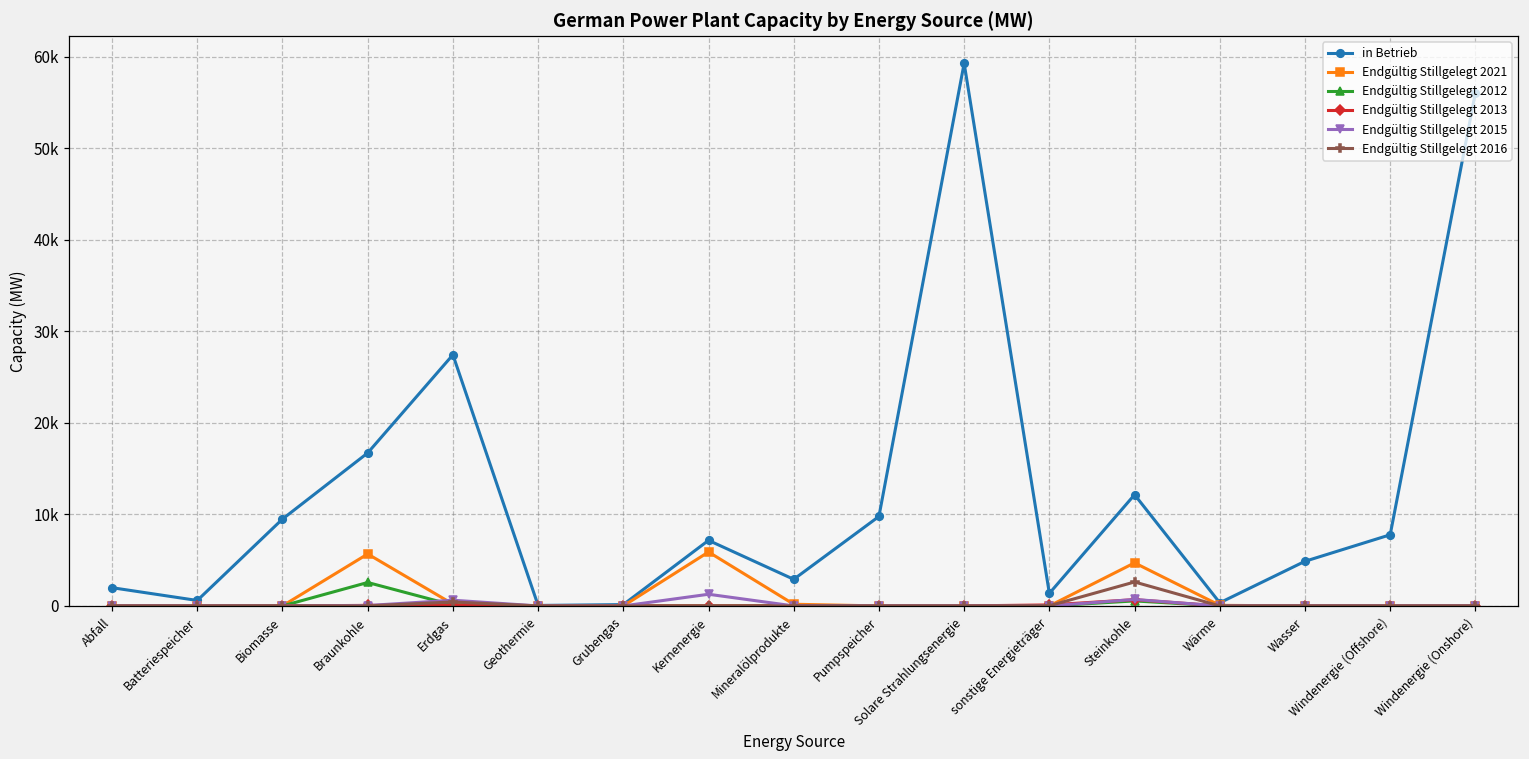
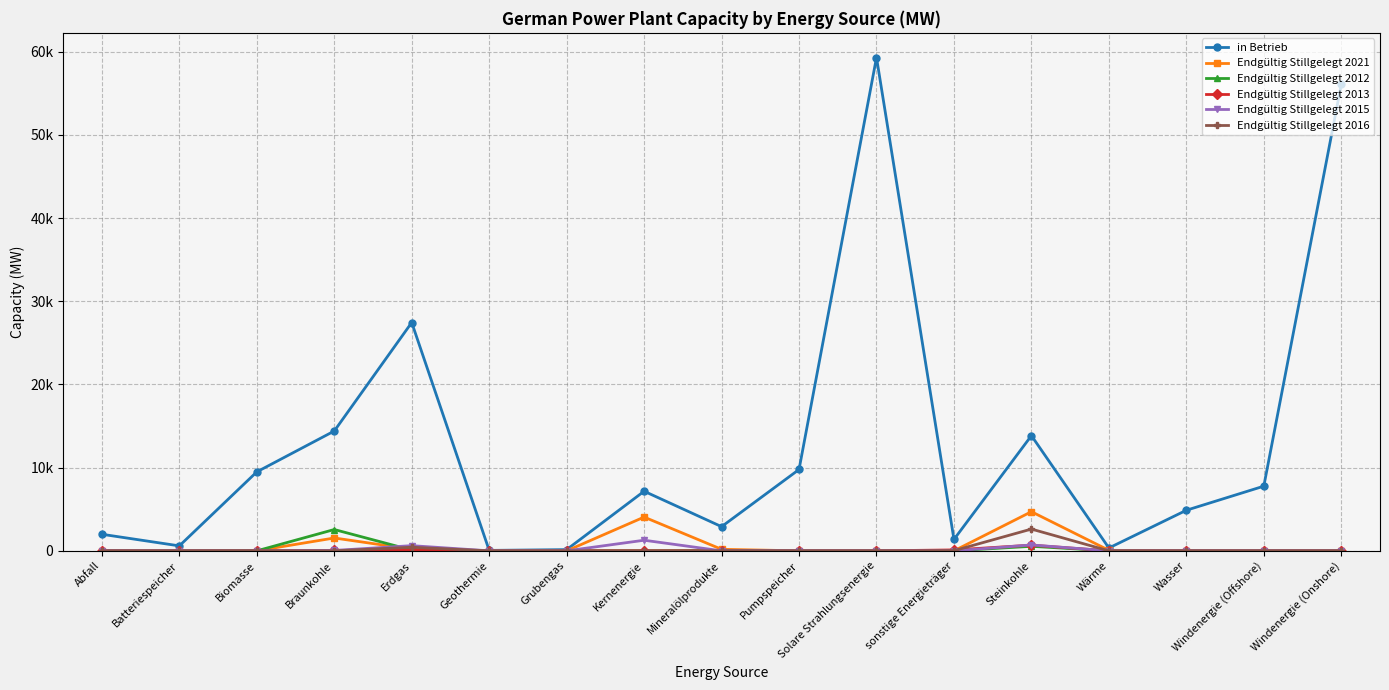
in Betrieb, Braunkohle: 17000 -> 14000
Endgültig Stillgelegt 2021, Braunkohle: 6000 -> 2000
Endgültig Stillgelegt 2021, Kernenergie: 6000 -> 4000
in Betrieb, Steinkohle: 12000 -> 14000
